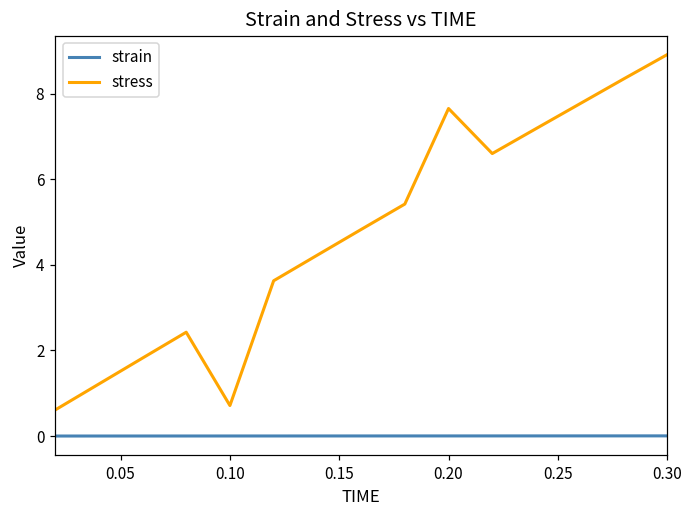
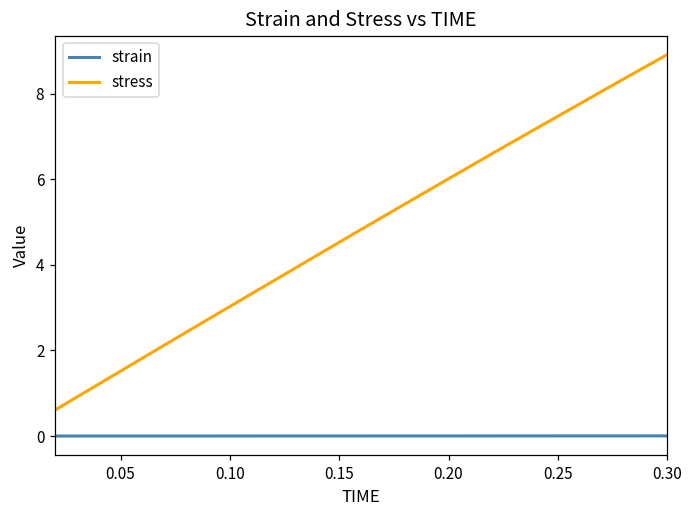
stress, 0.10: 0.7 -> 3.0
stress, 0.20: 7.7 -> 6.0
